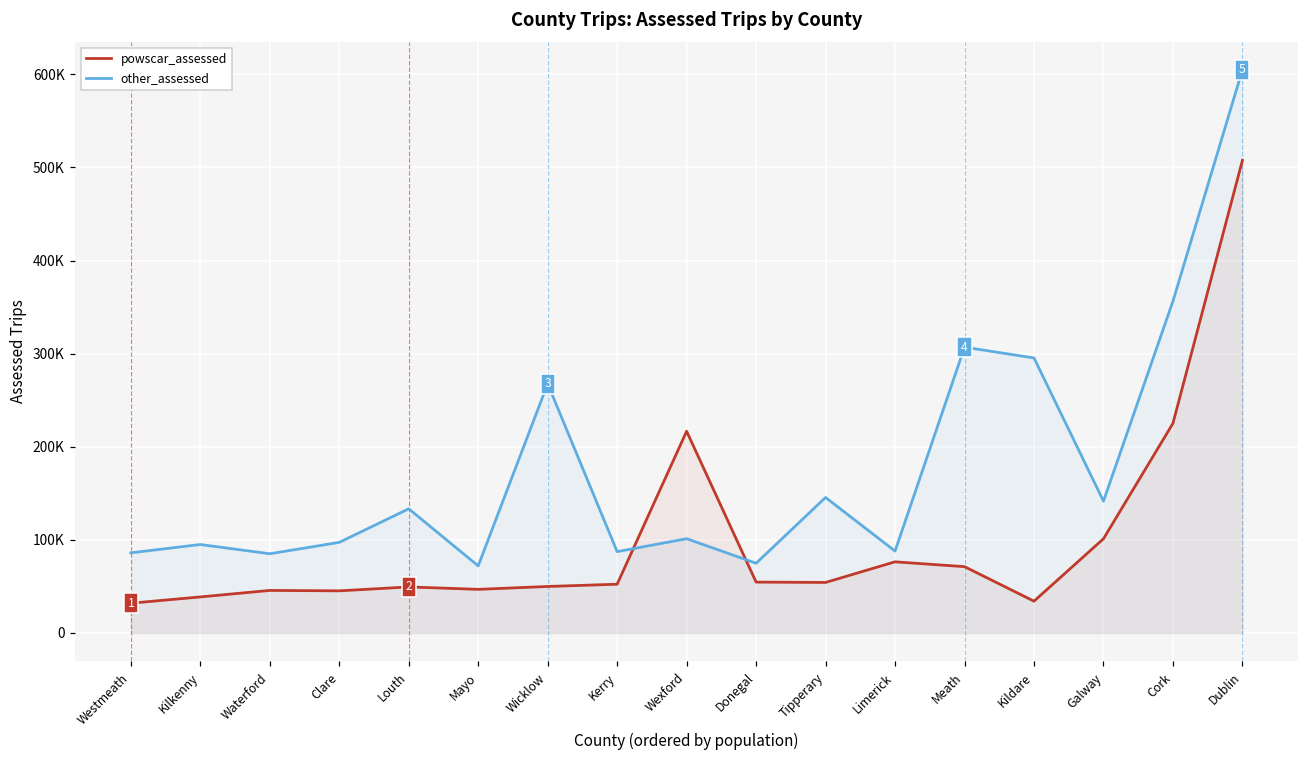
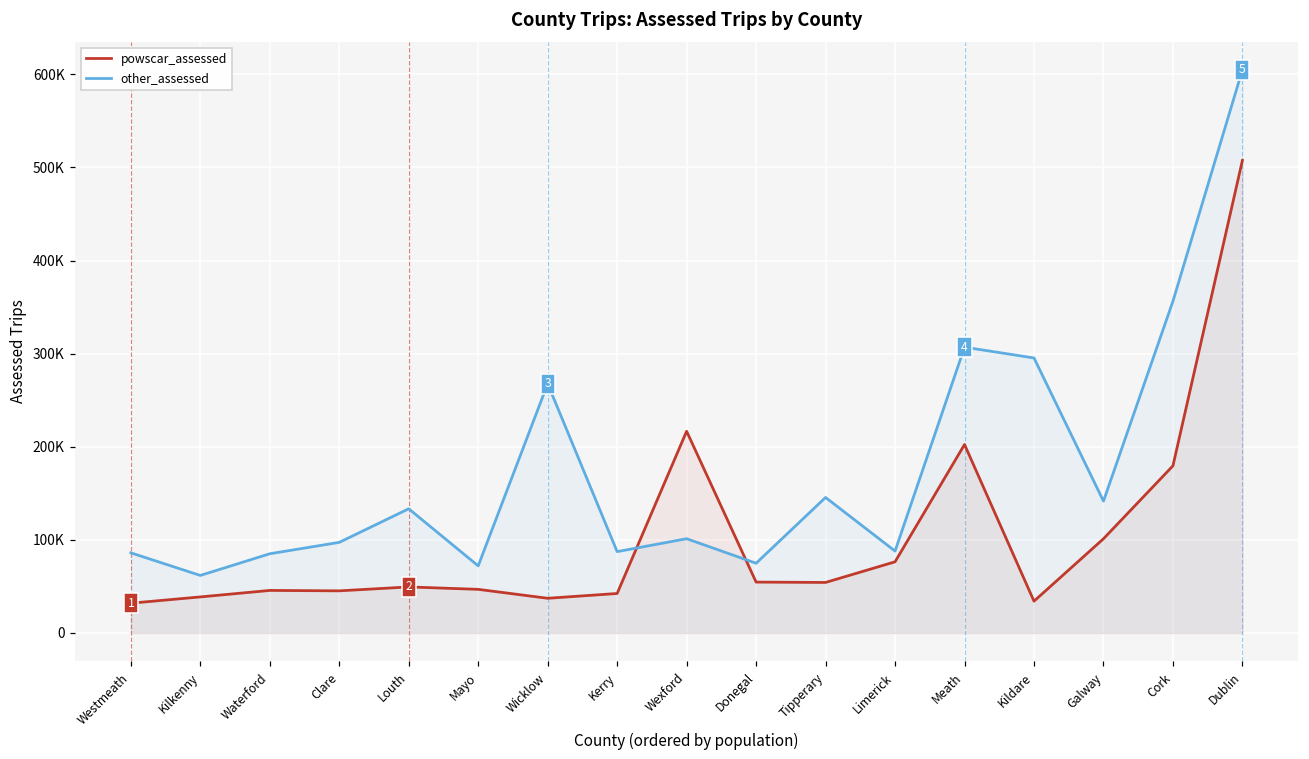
other_assessed, Kilkenny: 100000 -> 60000
powscar_assessed, Wicklow: 50000 -> 40000
powscar_assessed, Kerry: 50000 -> 40000
powscar_assessed, Meath: 70000 -> 200000
powscar_assessed, Cork: 230000 -> 180000
